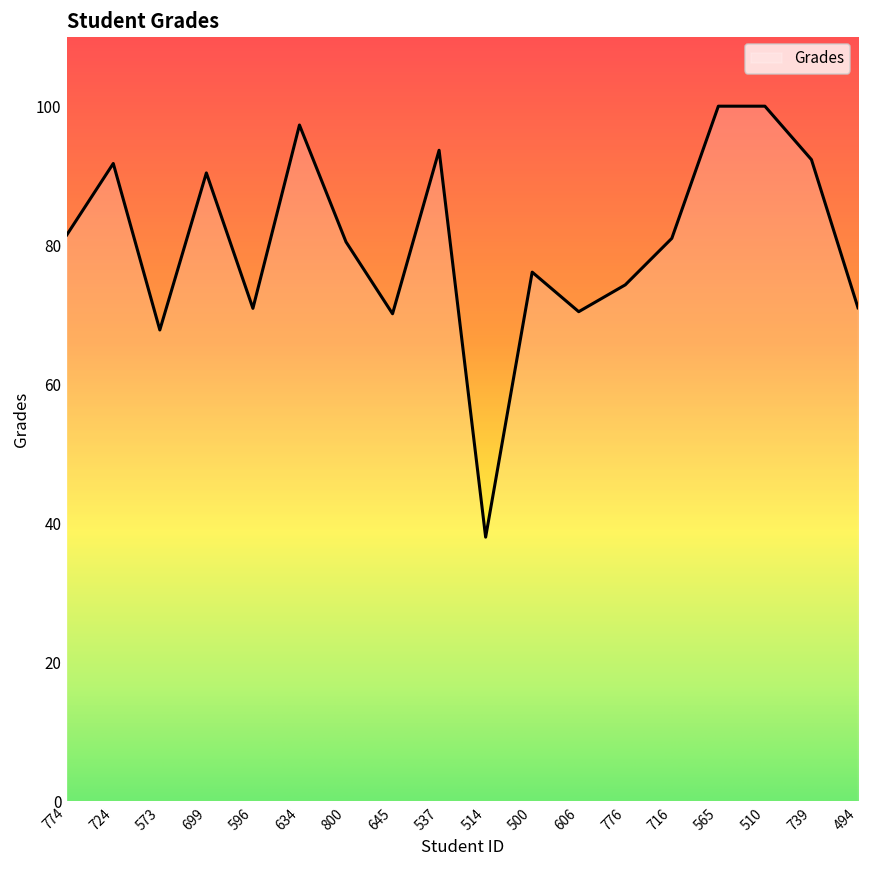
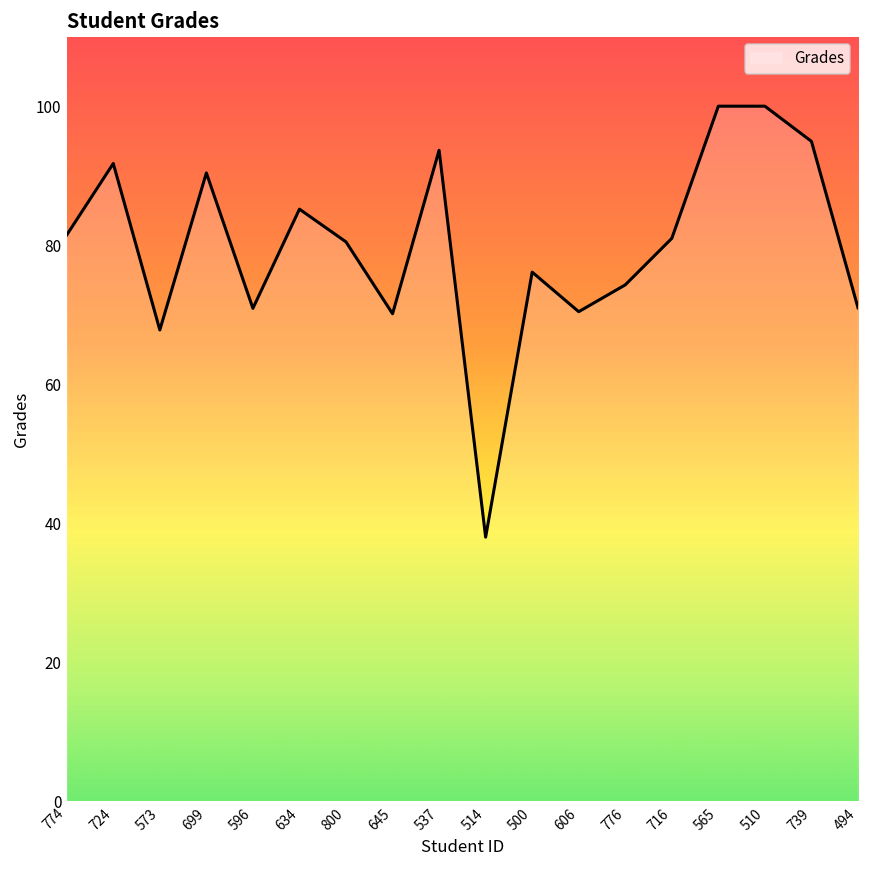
634: 97 -> 85
739: 92 -> 95
